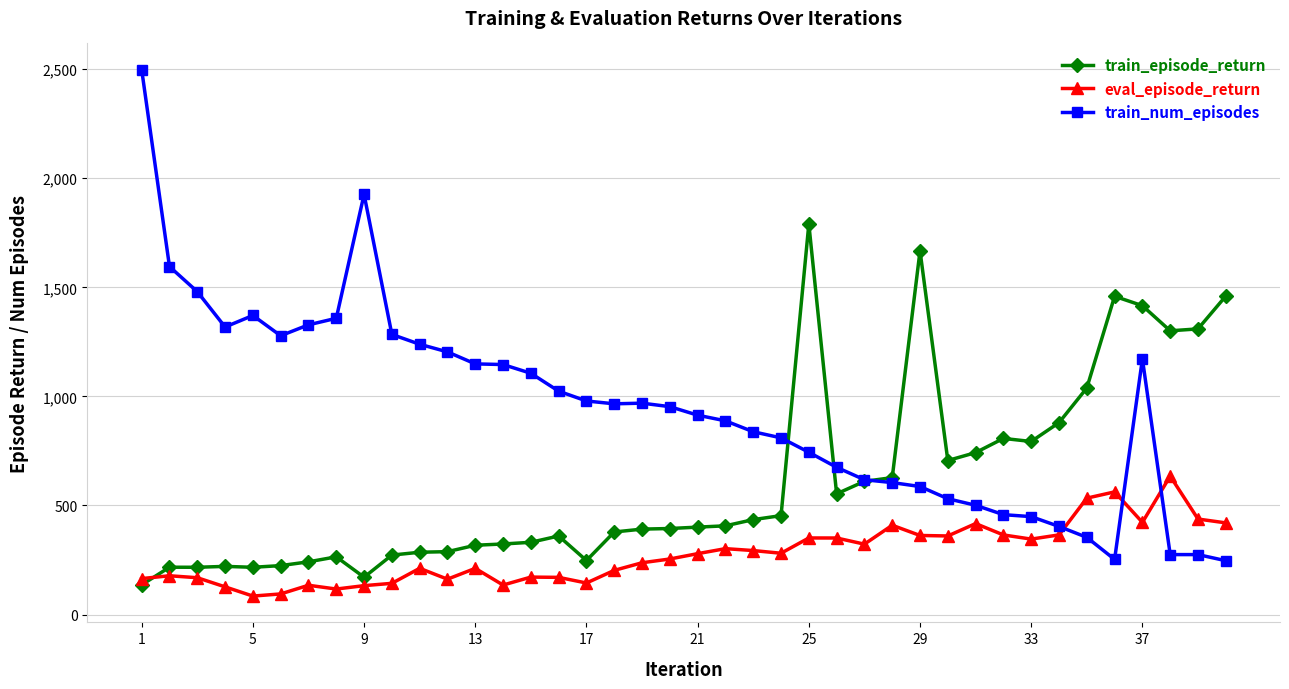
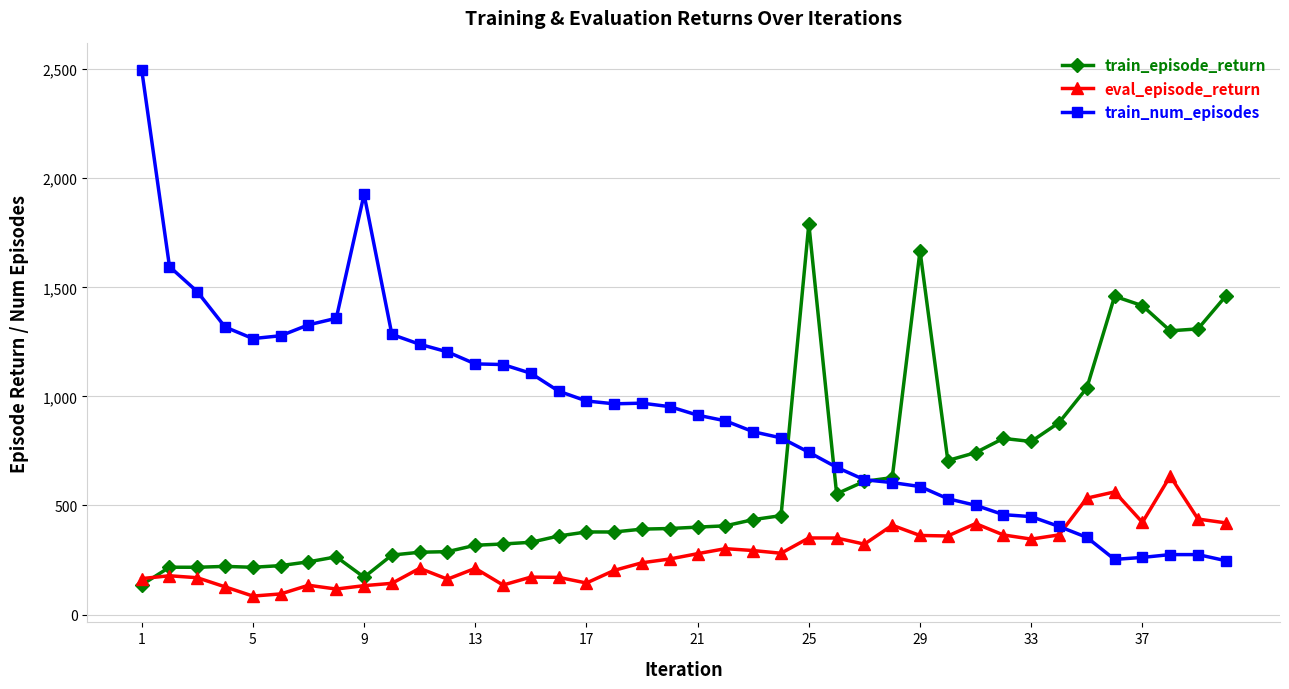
train_num_episodes, 5: 1,370 -> 1,270
train_episode_return, 17: 250 -> 380
train_num_episodes, 37: 1,170 -> 260
